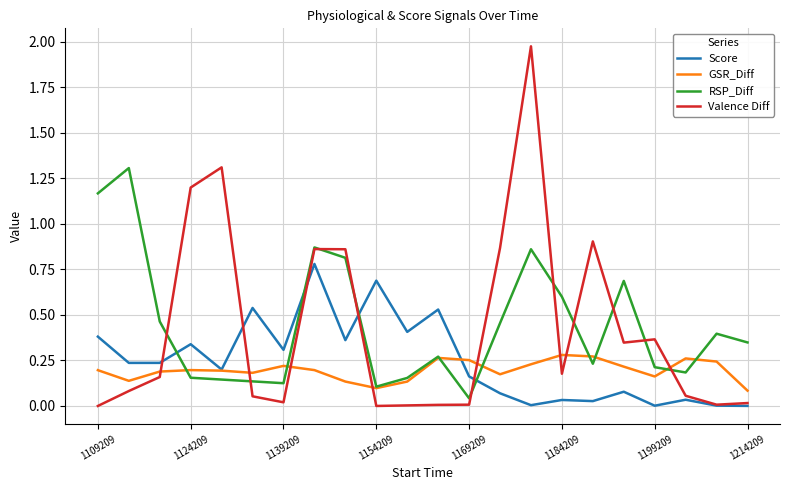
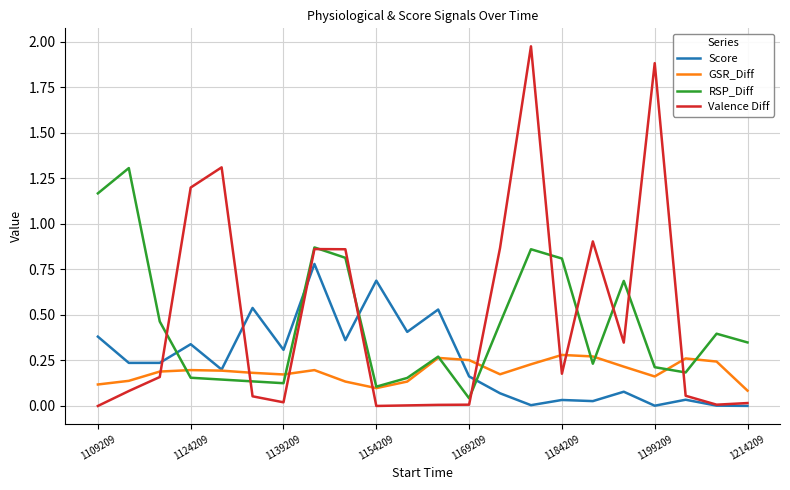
GSR_Diff, 1109209: 0.20 -> 0.12
GSR_Diff, 1139209: 0.22 -> 0.17
RSP_Diff, 1184209: 0.60 -> 0.81
Valence Diff, 1199209: 0.37 -> 1.88
